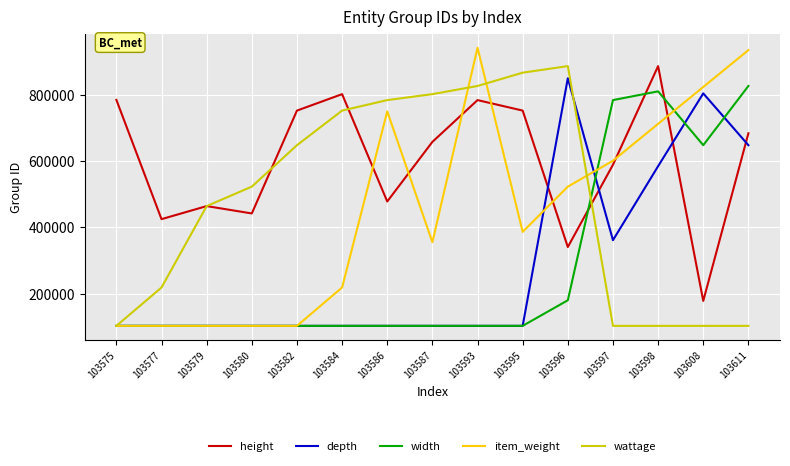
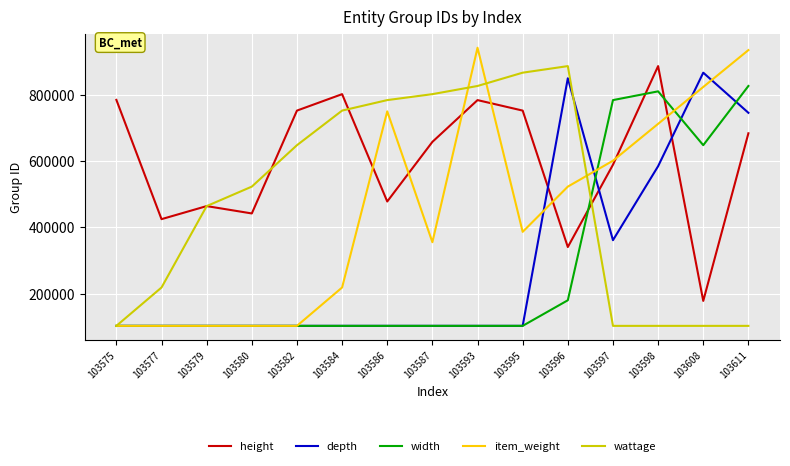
depth, 103608: 800000 -> 870000
depth, 103611: 650000 -> 750000
